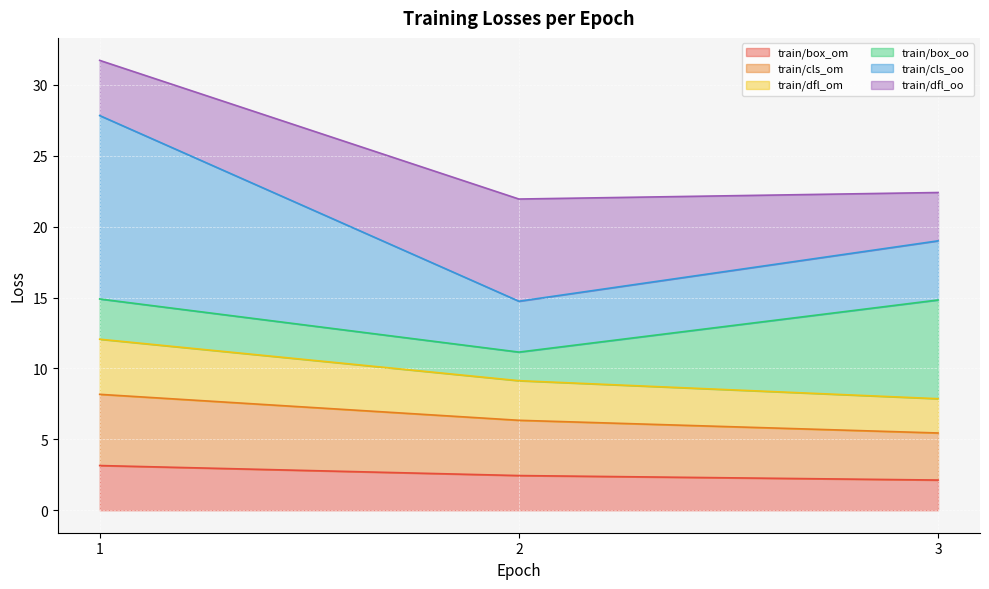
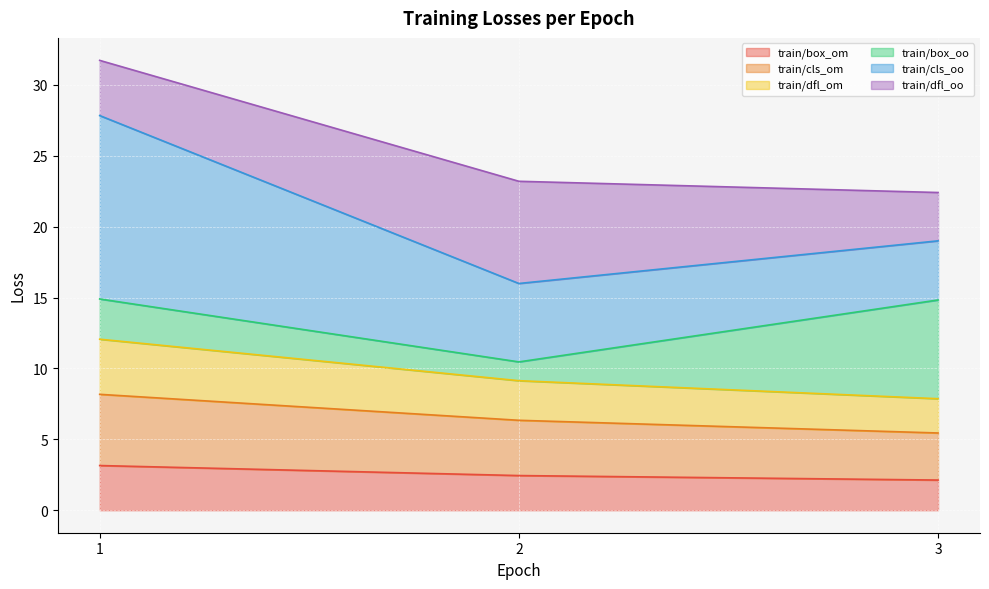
train/box_oo, 2: 2.0 -> 1.3
train/cls_oo, 2: 3.6 -> 5.5
